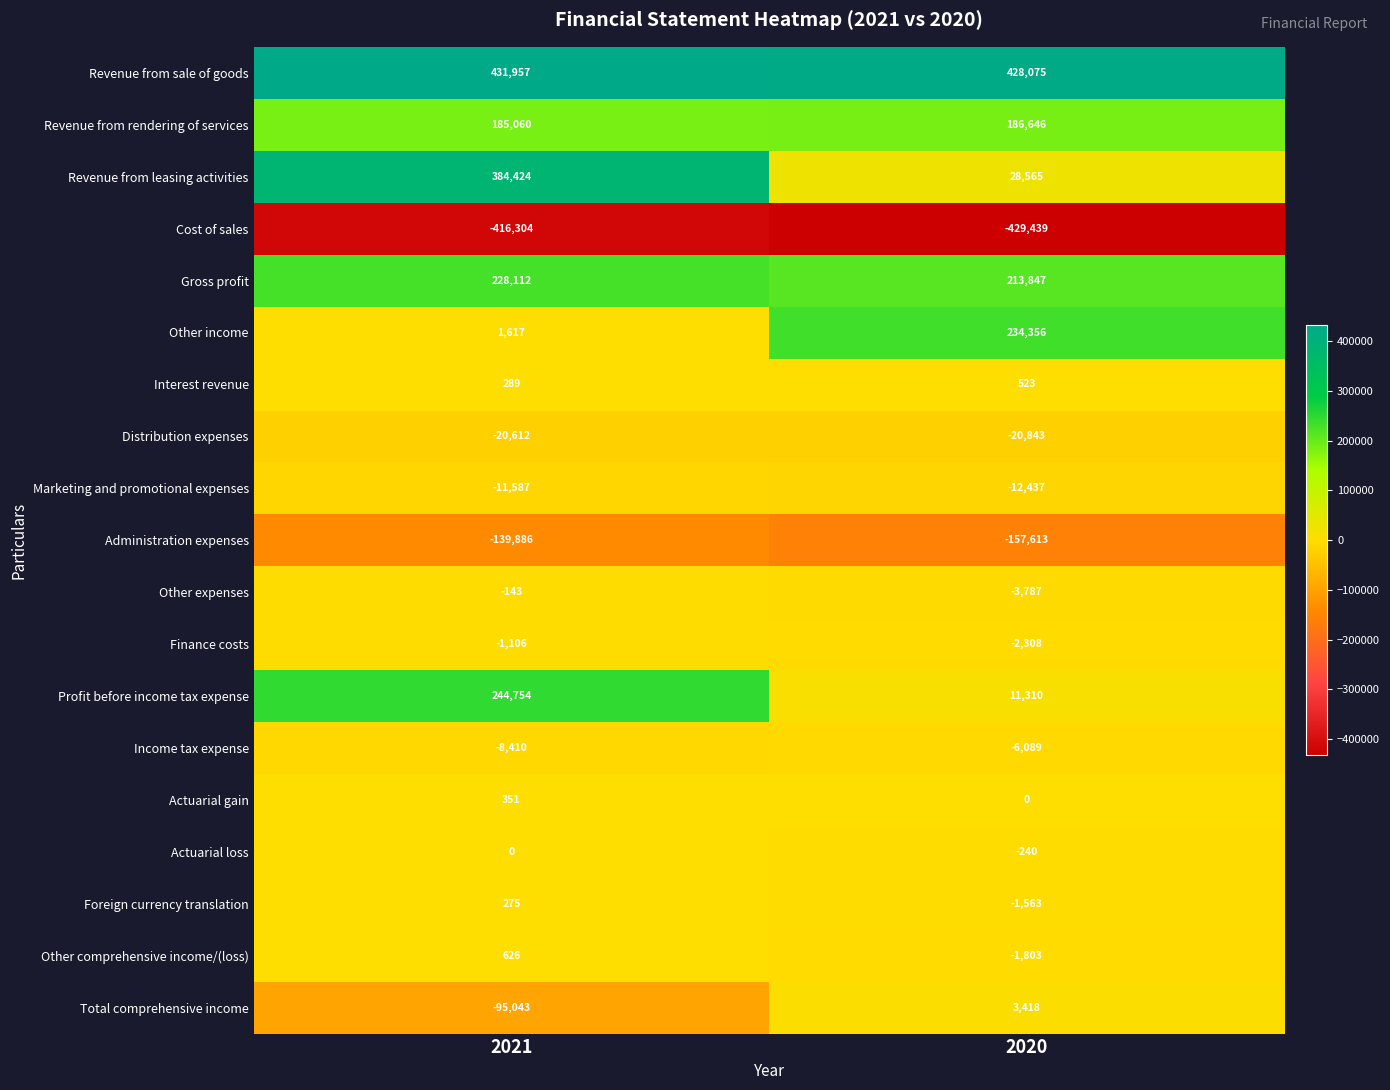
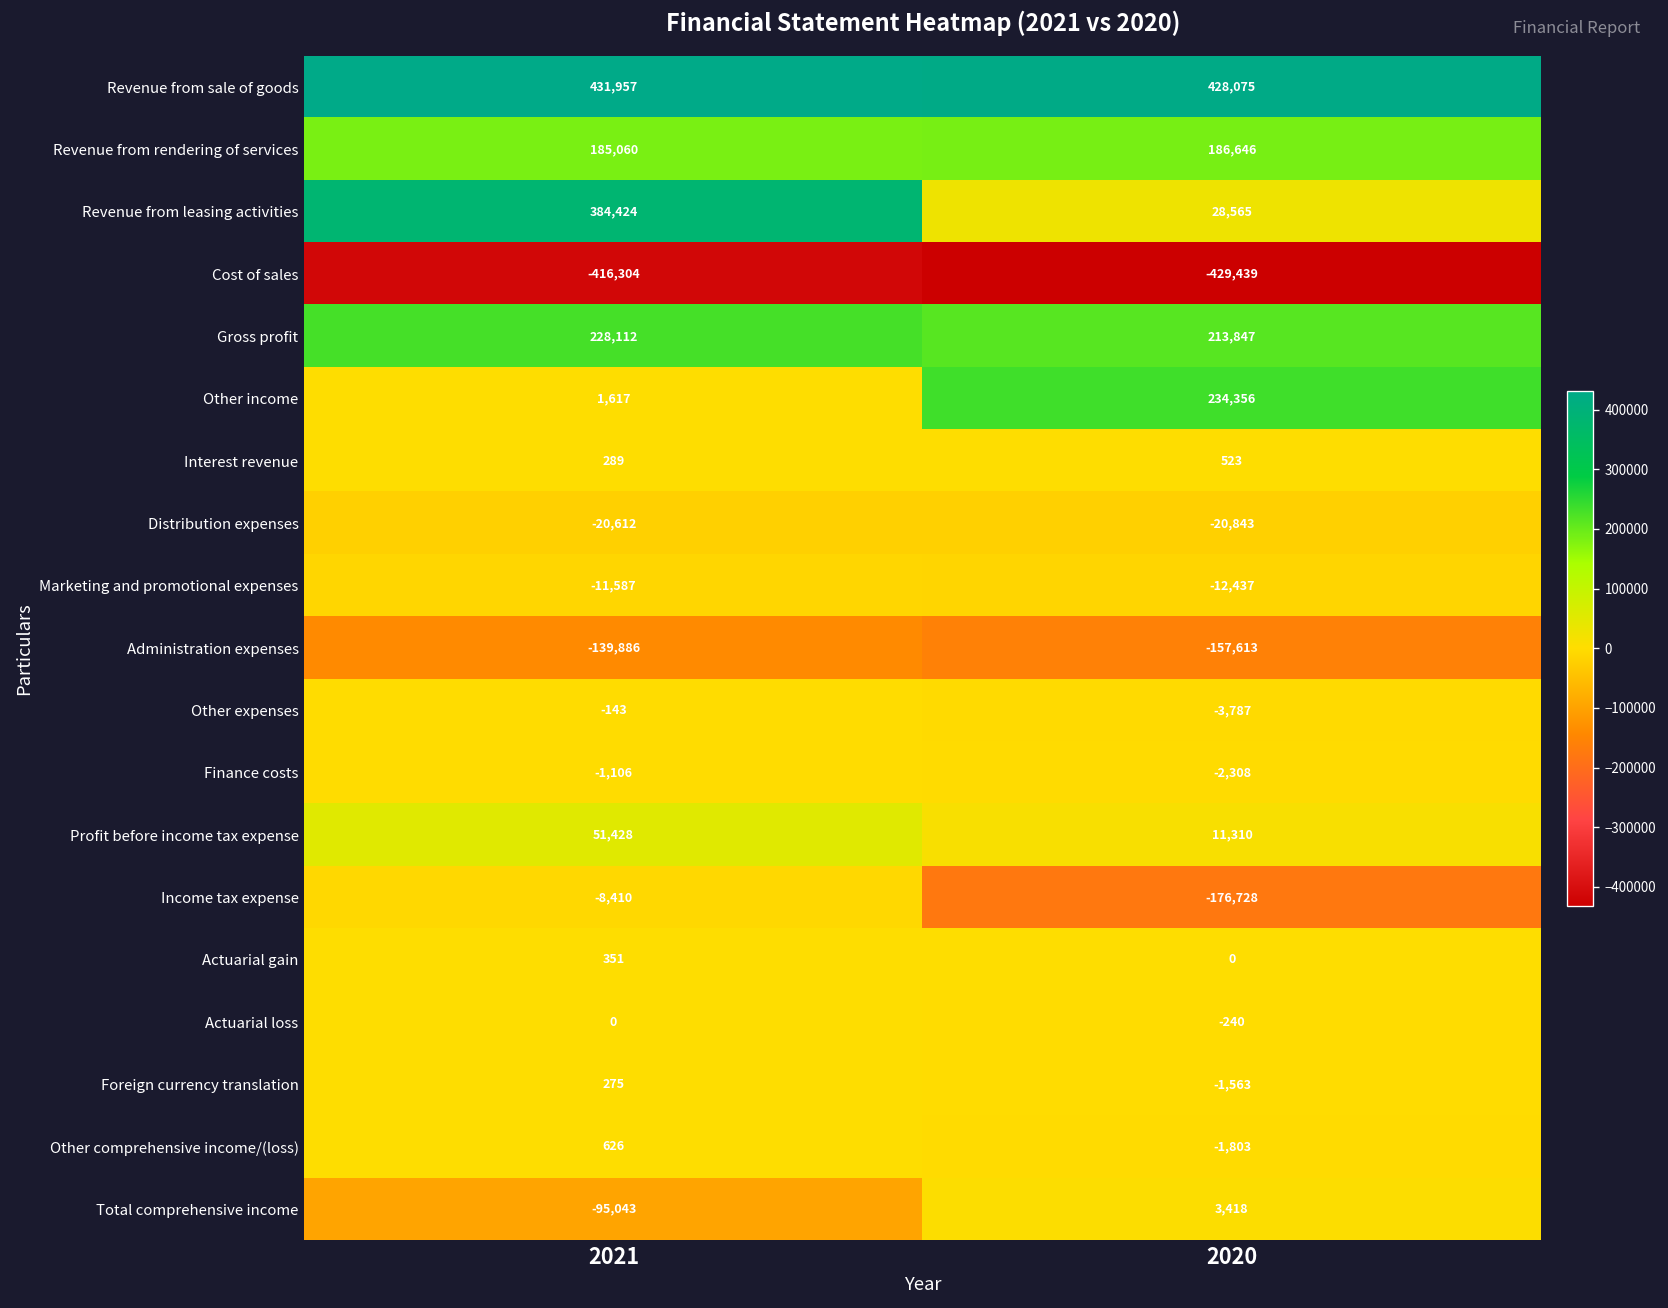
Profit before income tax expense, 2021: 244,754 -> 51,428
Income tax expense, 2020: -6,089 -> -176,728
